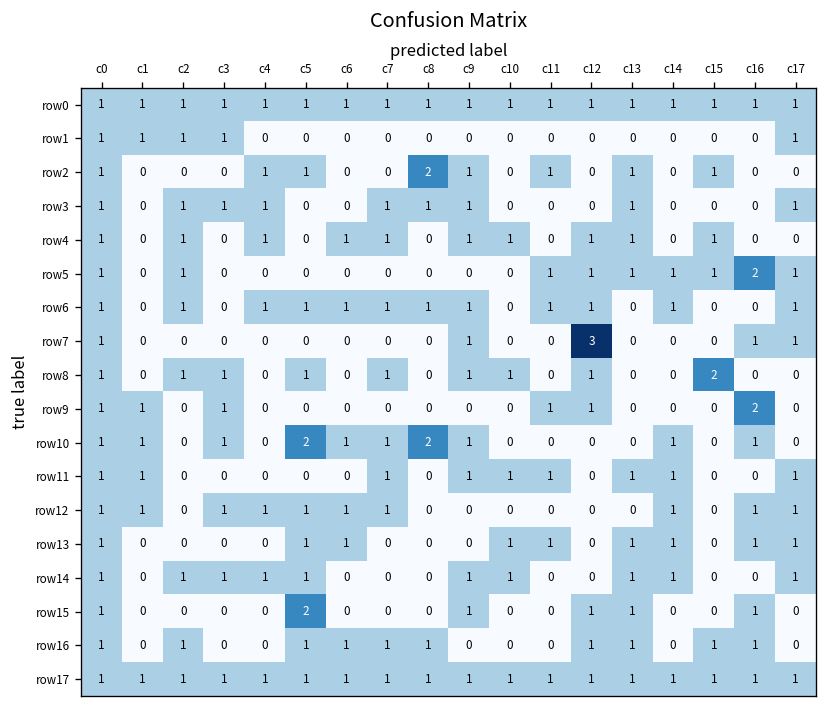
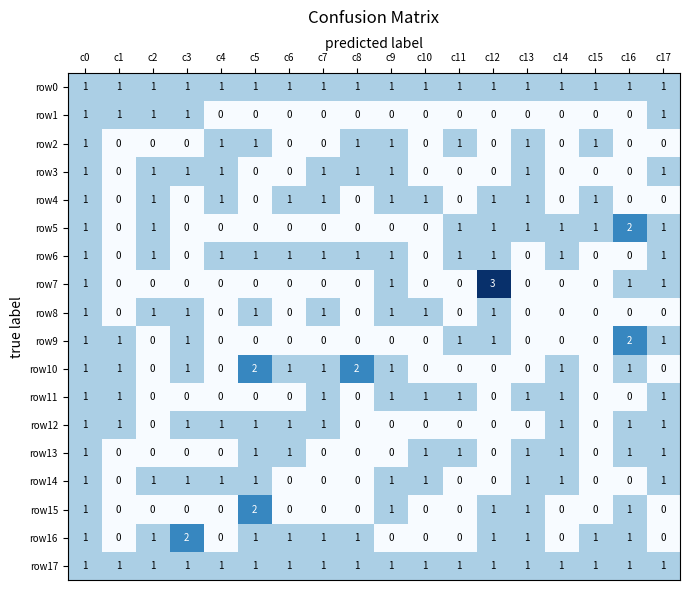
row2, c8: 2 -> 1
row8, c15: 2 -> 0
row9, c17: 0 -> 1
row16, c3: 0 -> 2
